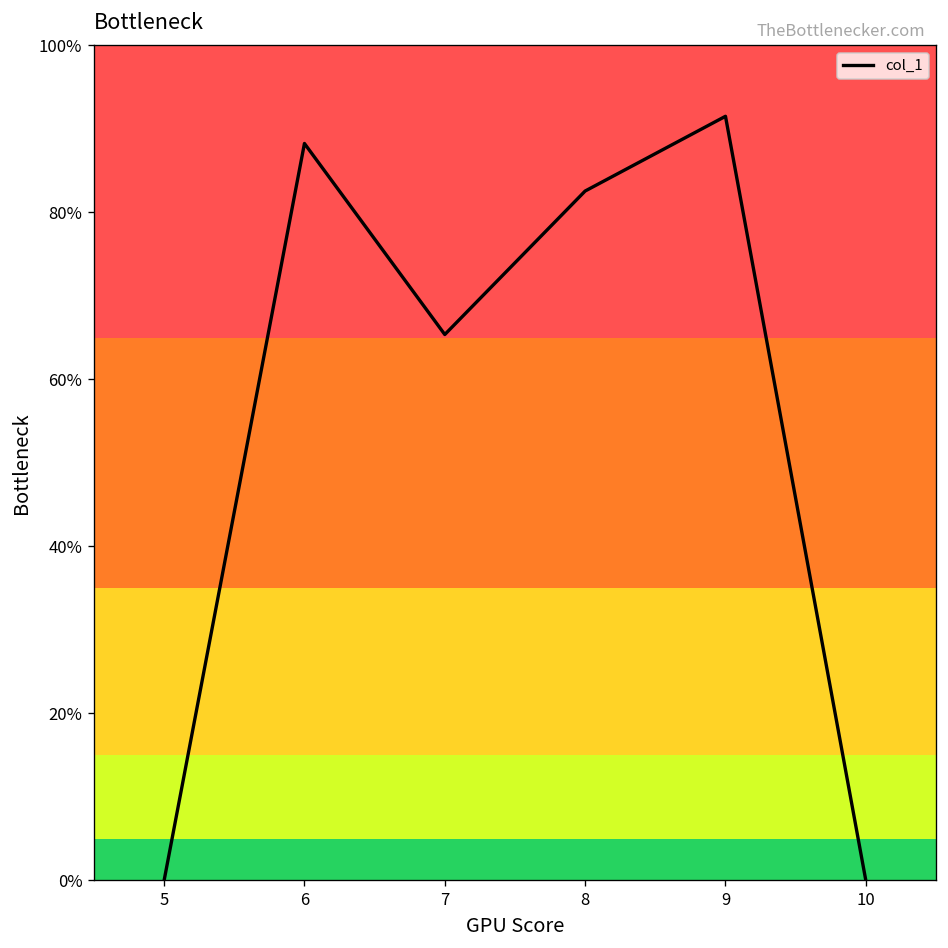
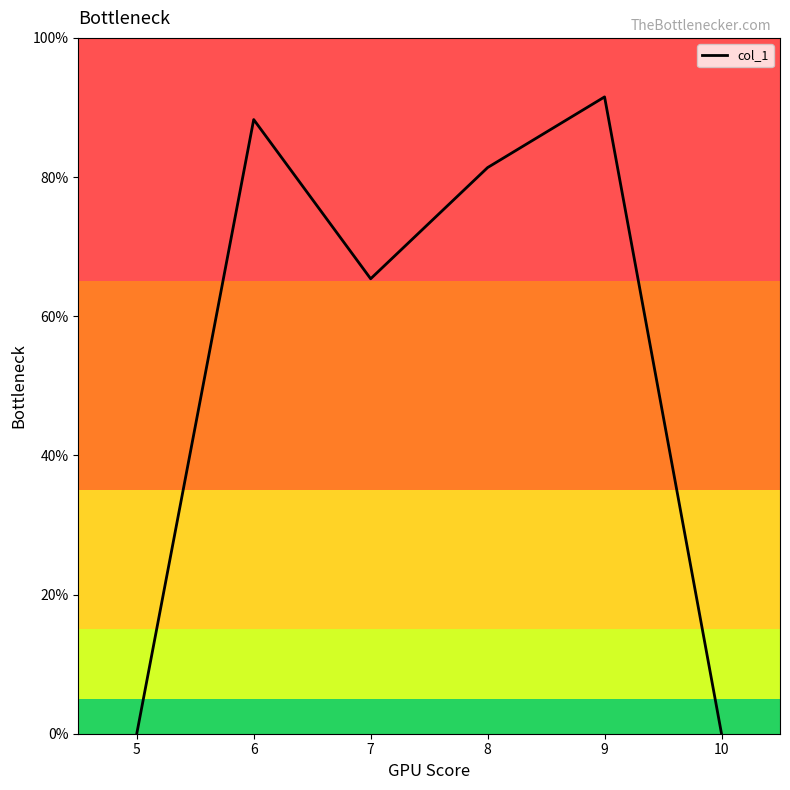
8: 83% -> 81%
